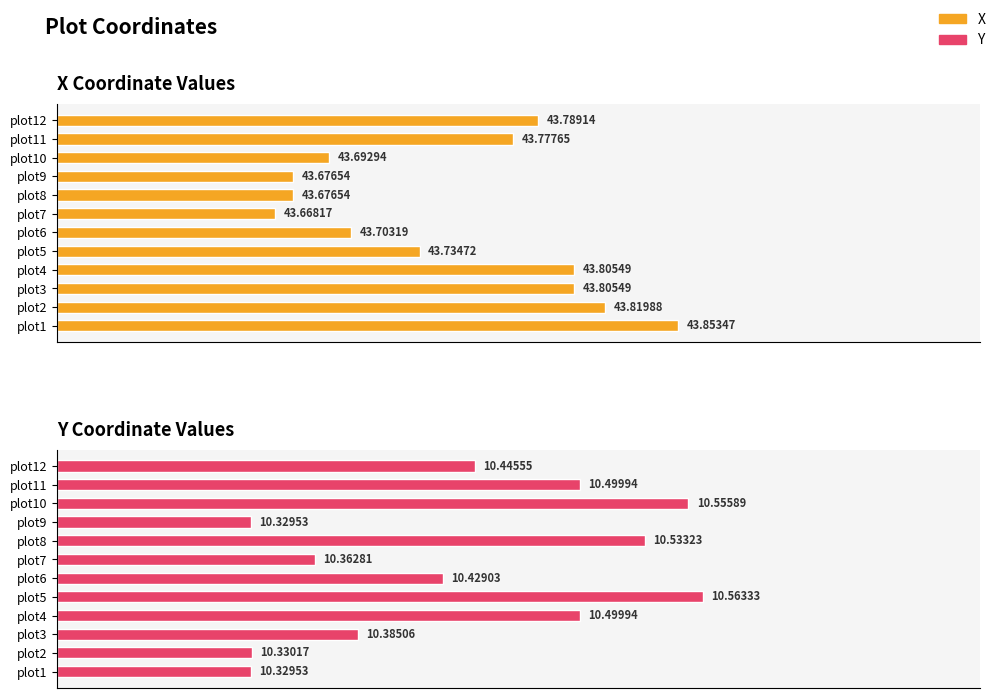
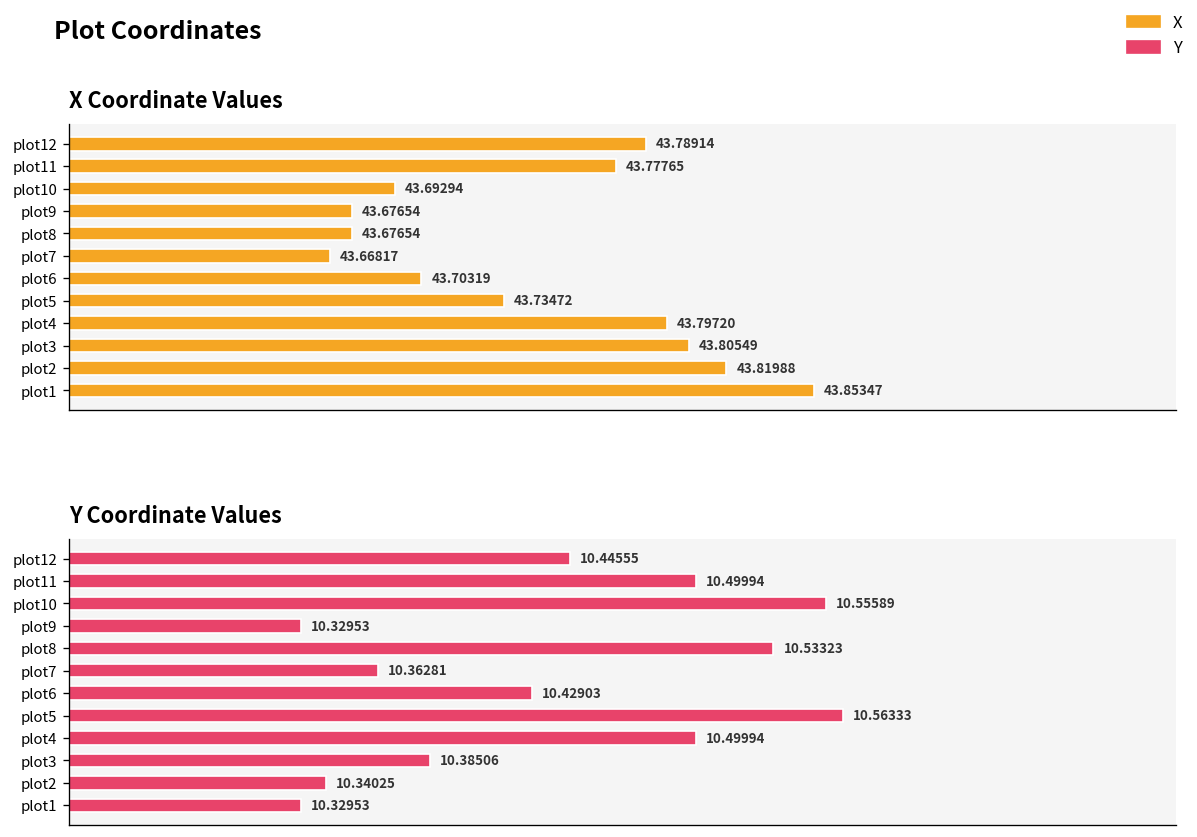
X Coordinate Values, plot4: 43.80549 -> 43.79720
Y Coordinate Values, plot2: 10.33017 -> 10.34025
